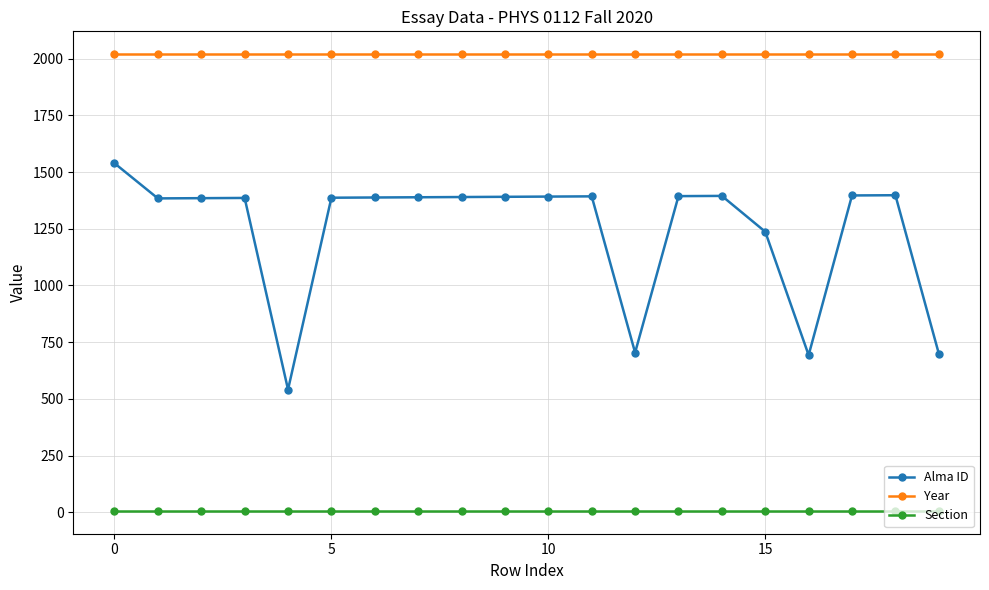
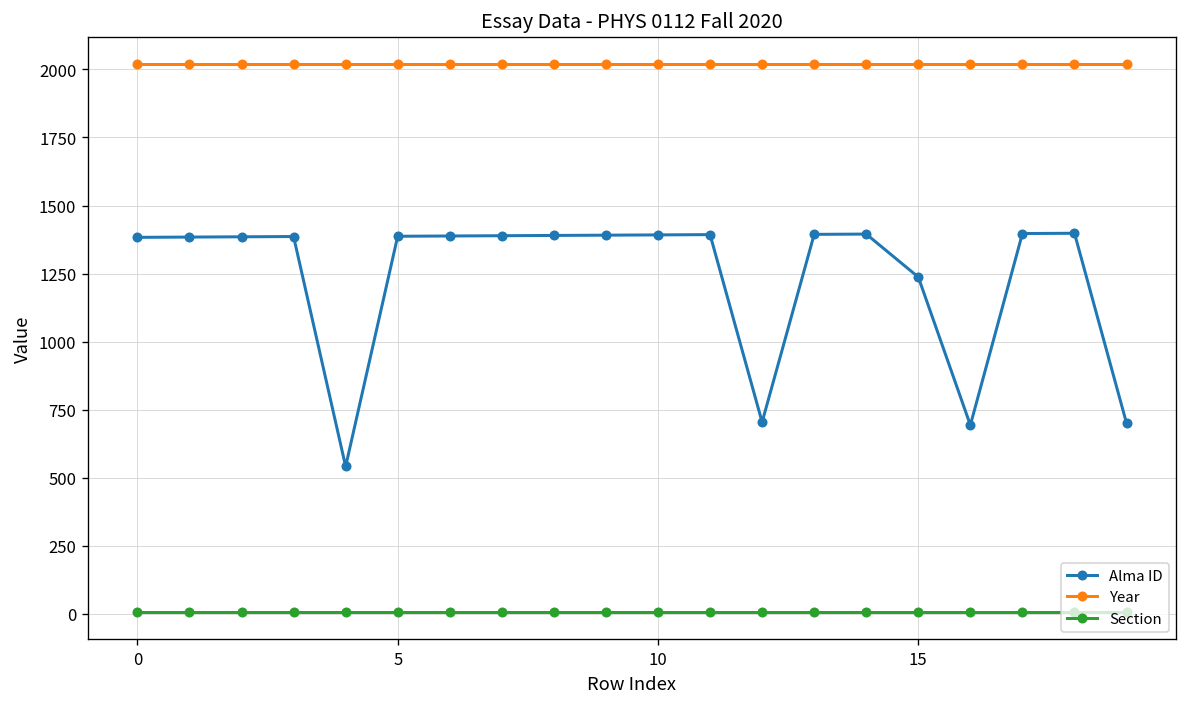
Alma ID, 0: 1540 -> 1380
